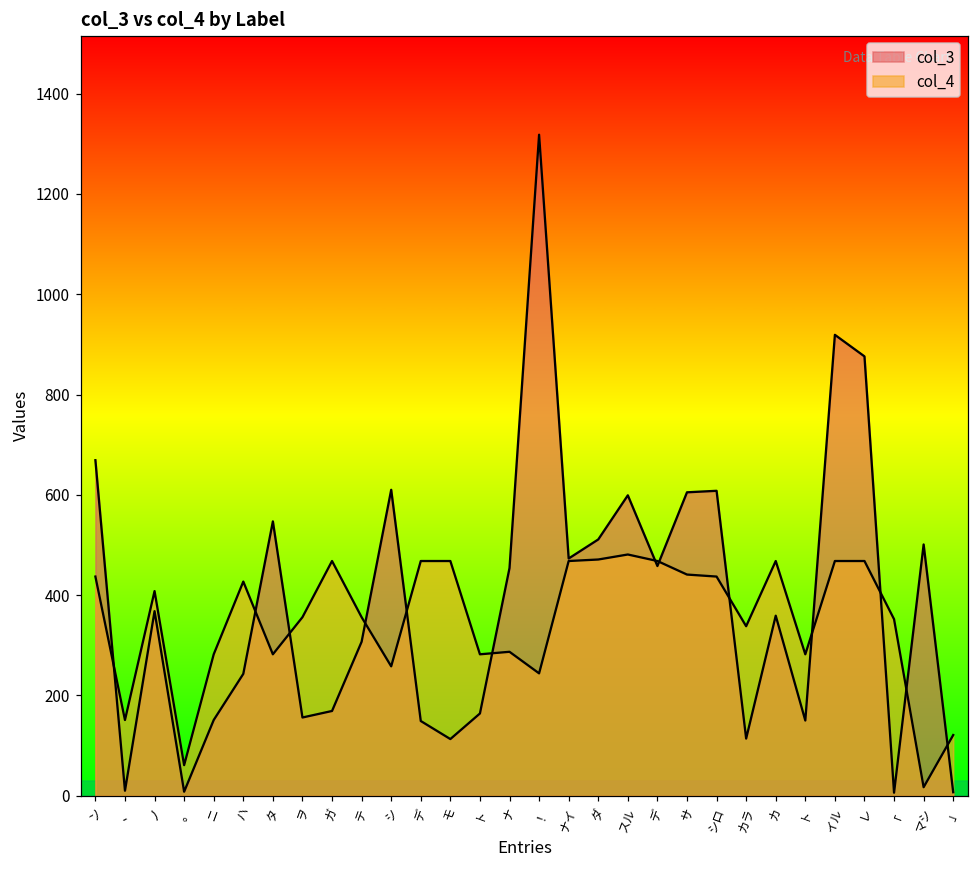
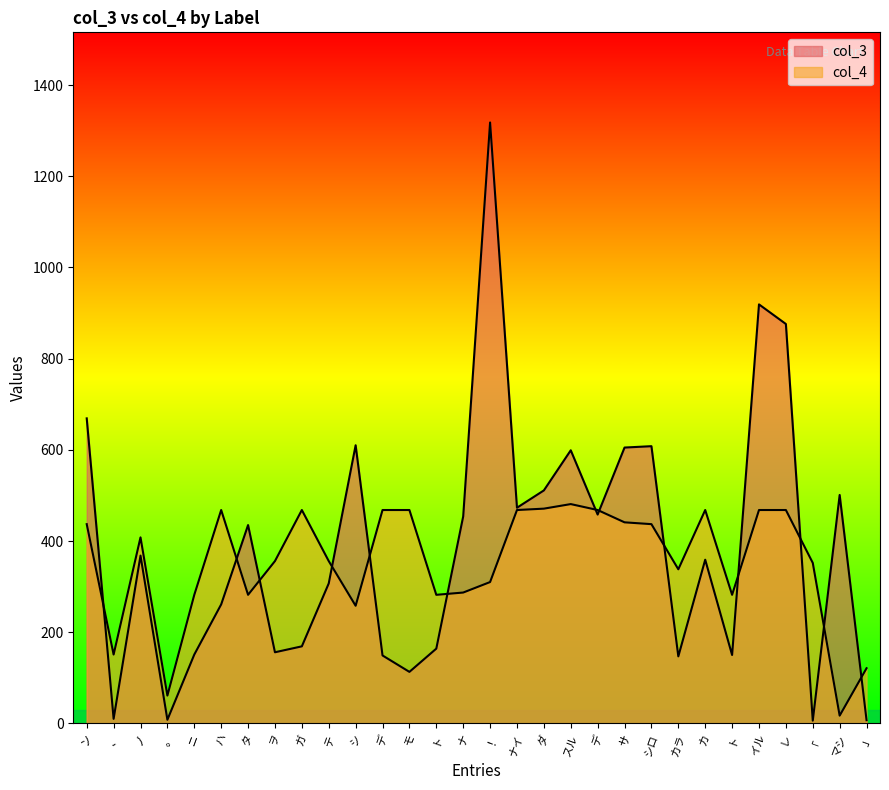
col_3, ハ: 240 -> 260
col_4, ハ: 430 -> 470
col_3, タ: 550 -> 440
col_4, ！: 240 -> 310
col_3, カラ: 110 -> 150
